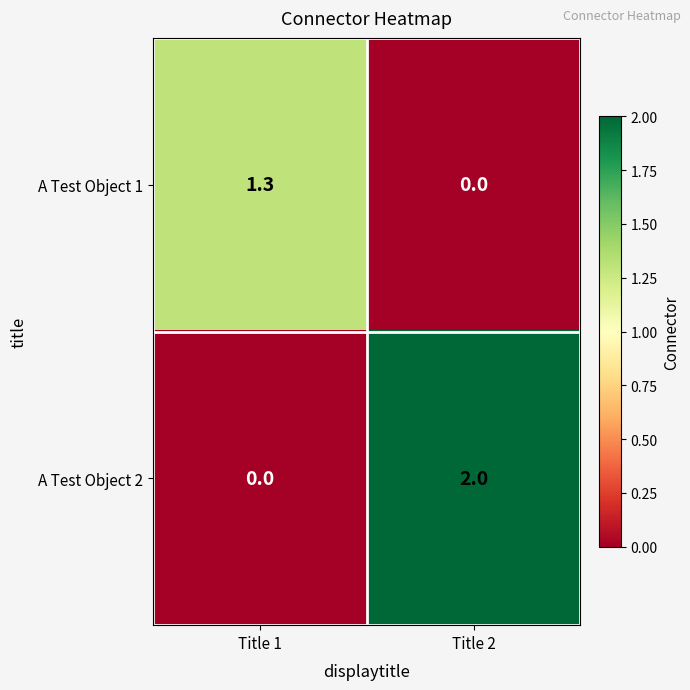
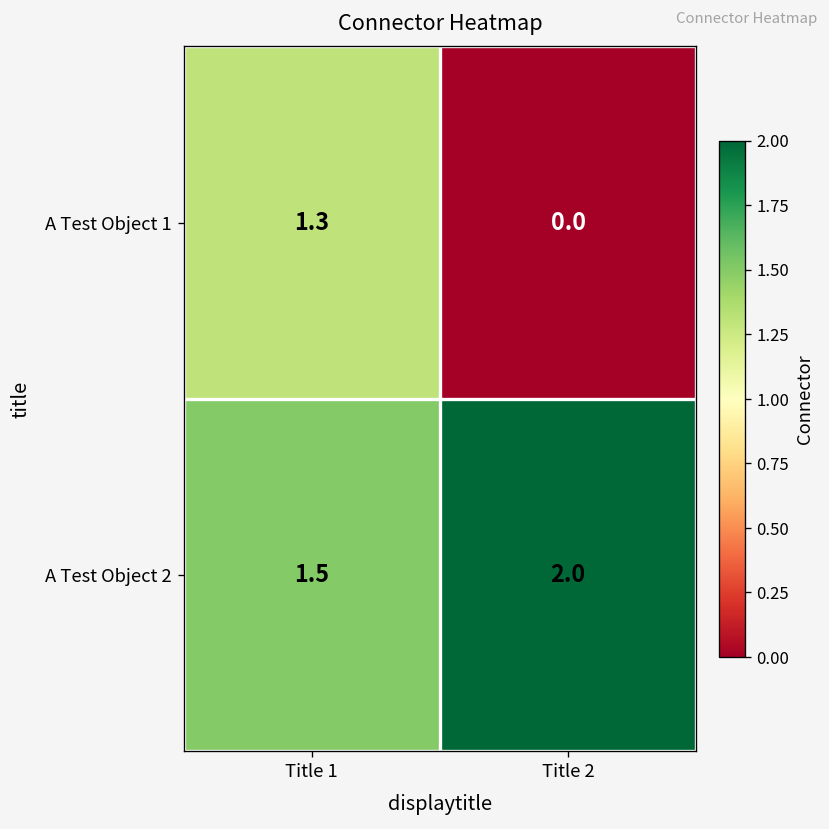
A Test Object 2, Title 1: 0.0 -> 1.5
